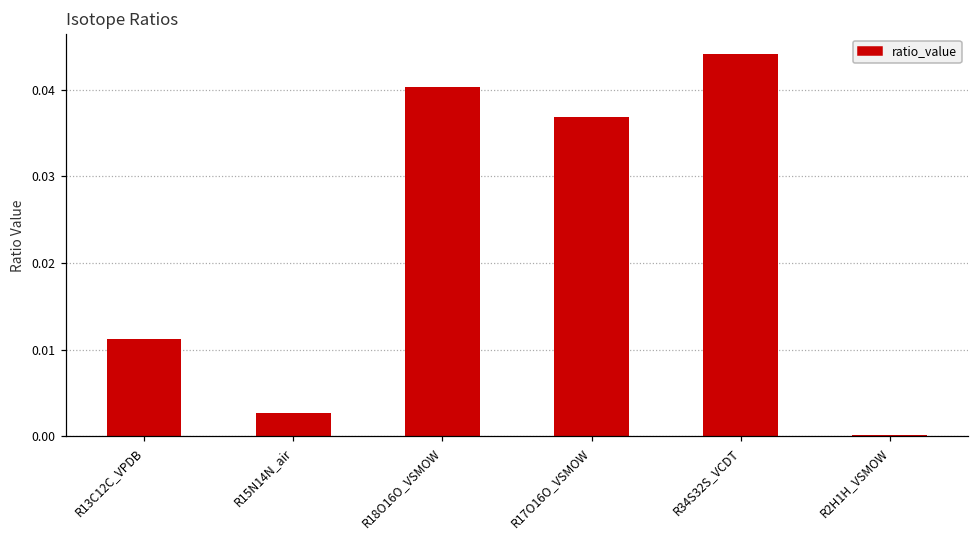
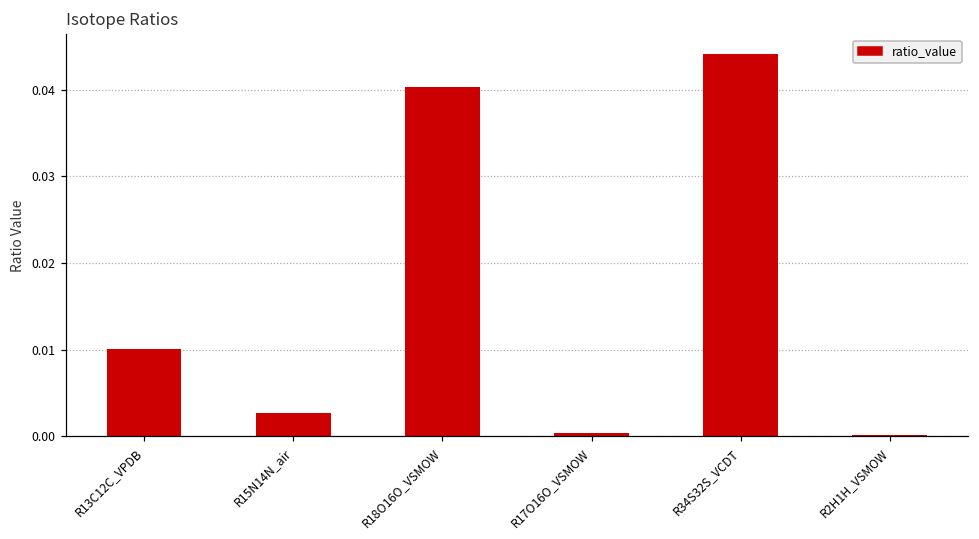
R13C12C_VPDB: 0.011 -> 0.010
R17O16O_VSMOW: 0.037 -> 0.000
